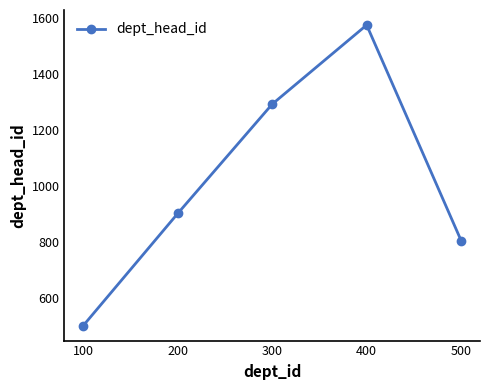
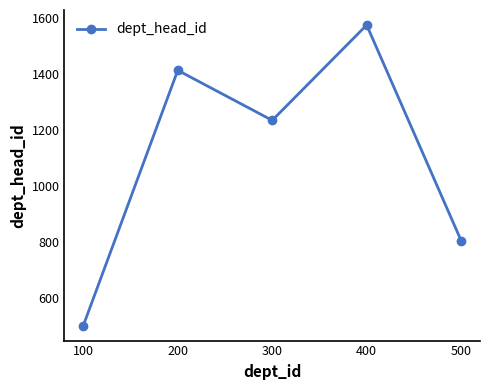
200: 900 -> 1410
300: 1290 -> 1240
